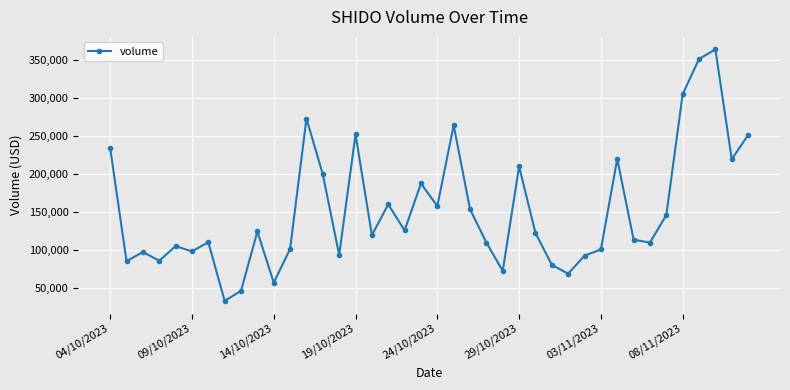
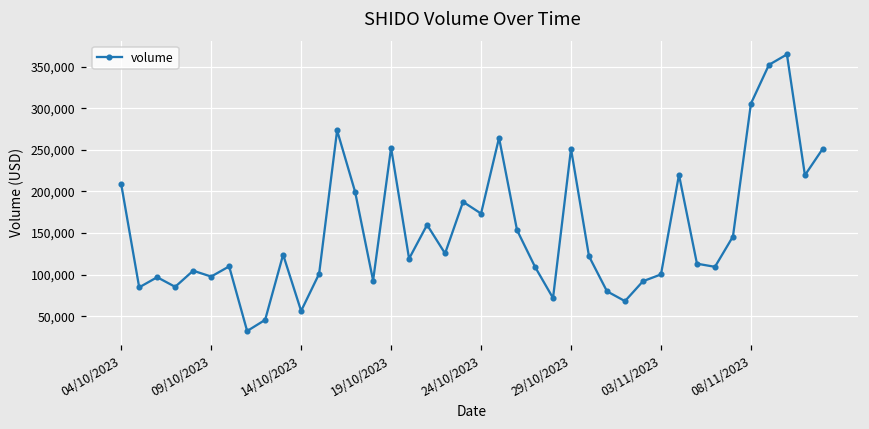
04/10/2023: 230,000 -> 210,000
24/10/2023: 160,000 -> 170,000
29/10/2023: 210,000 -> 250,000
